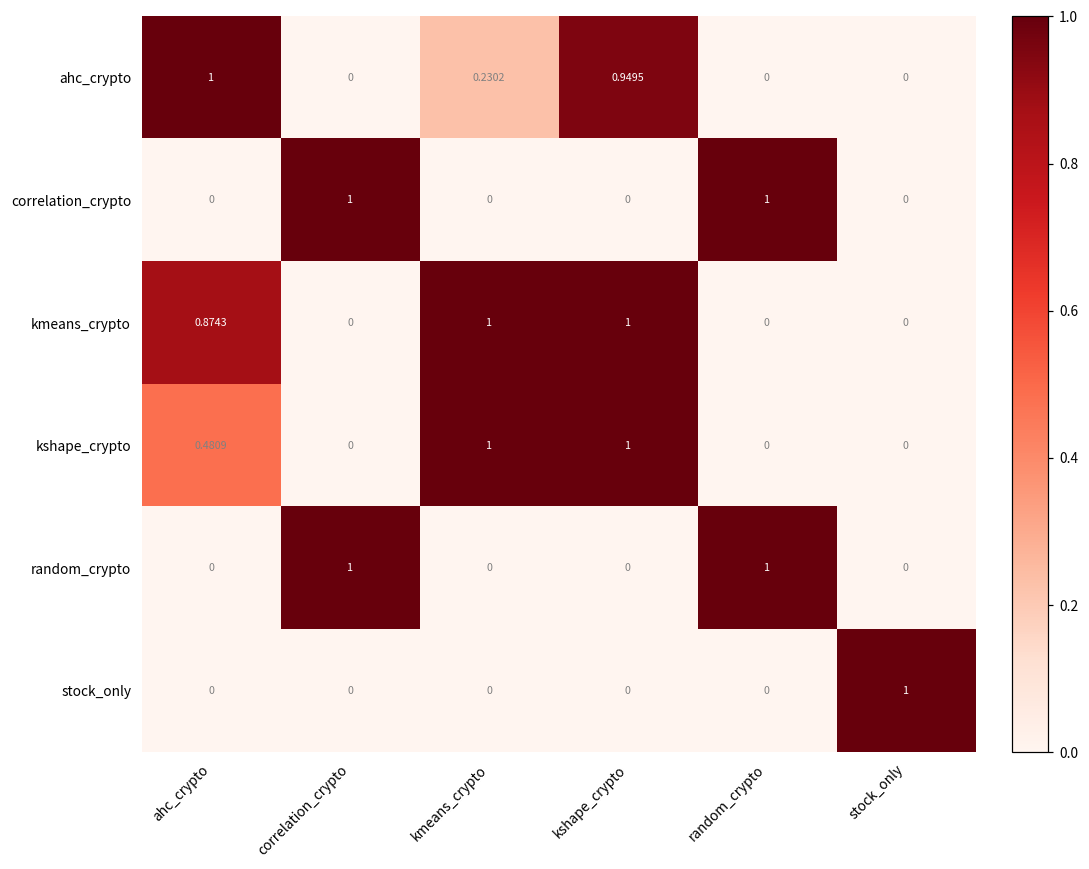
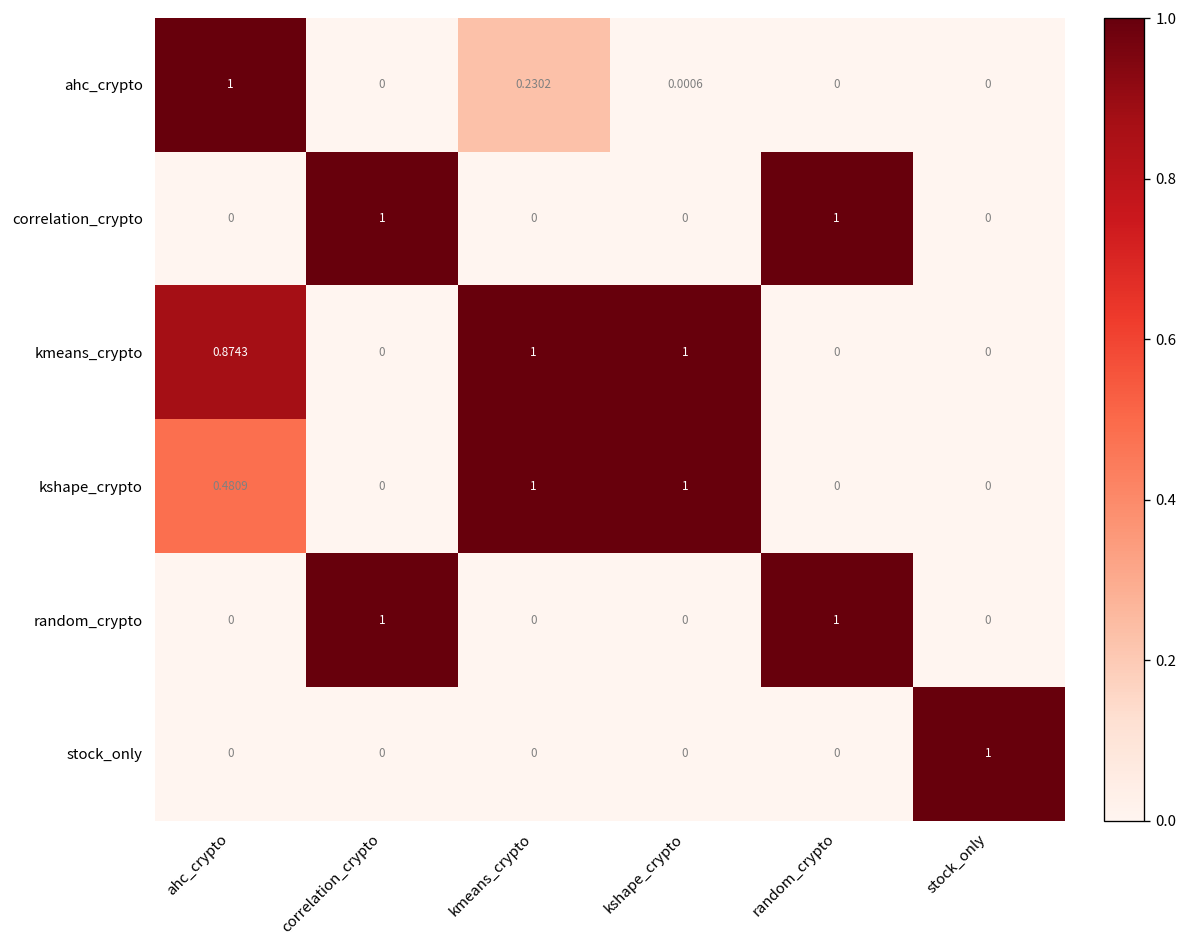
ahc_crypto, kshape_crypto: 0.9495 -> 0.0006
